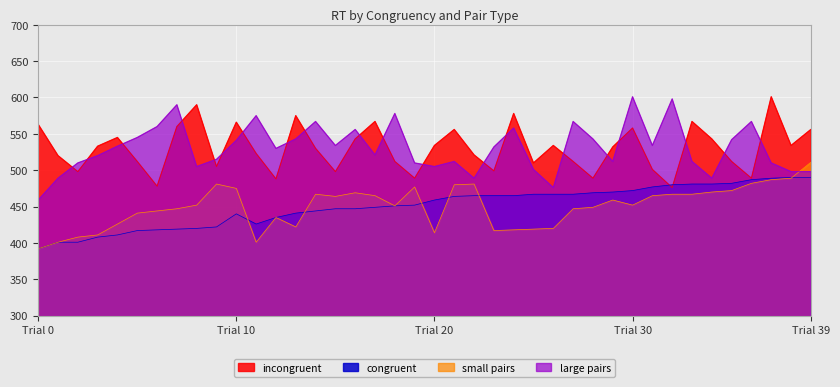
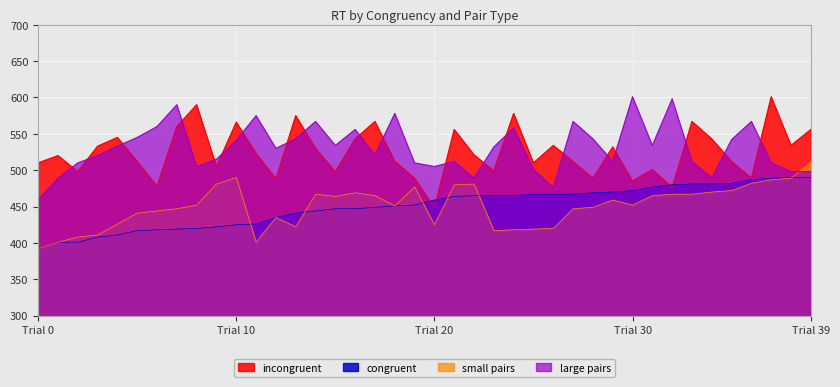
incongruent, Trial 0: 560 -> 510
congruent, Trial 10: 440 -> 430
small pairs, Trial 10: 480 -> 490
incongruent, Trial 20: 530 -> 450
small pairs, Trial 20: 410 -> 430
incongruent, Trial 30: 560 -> 490
